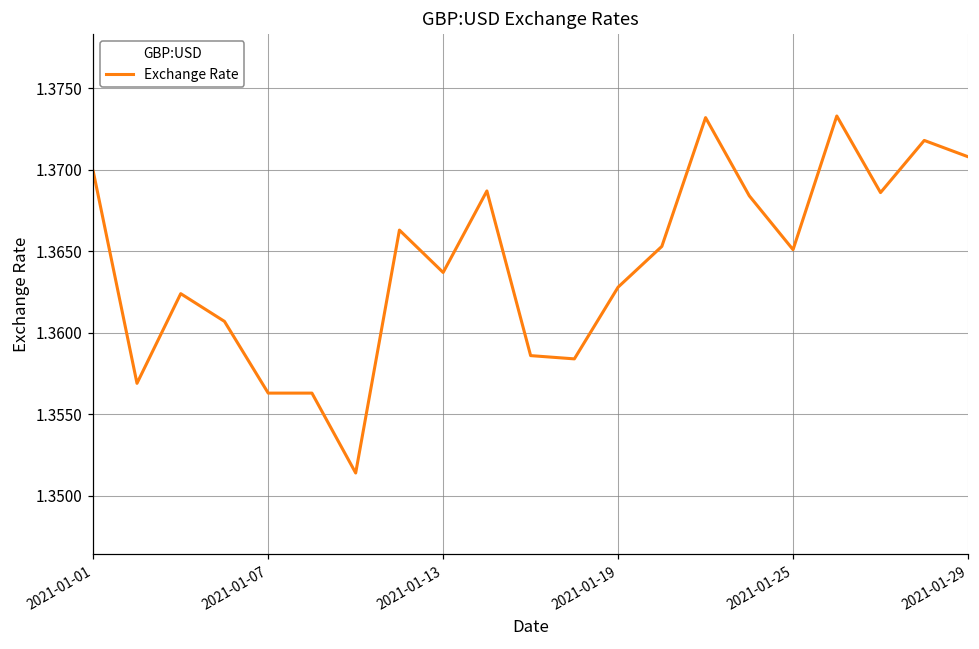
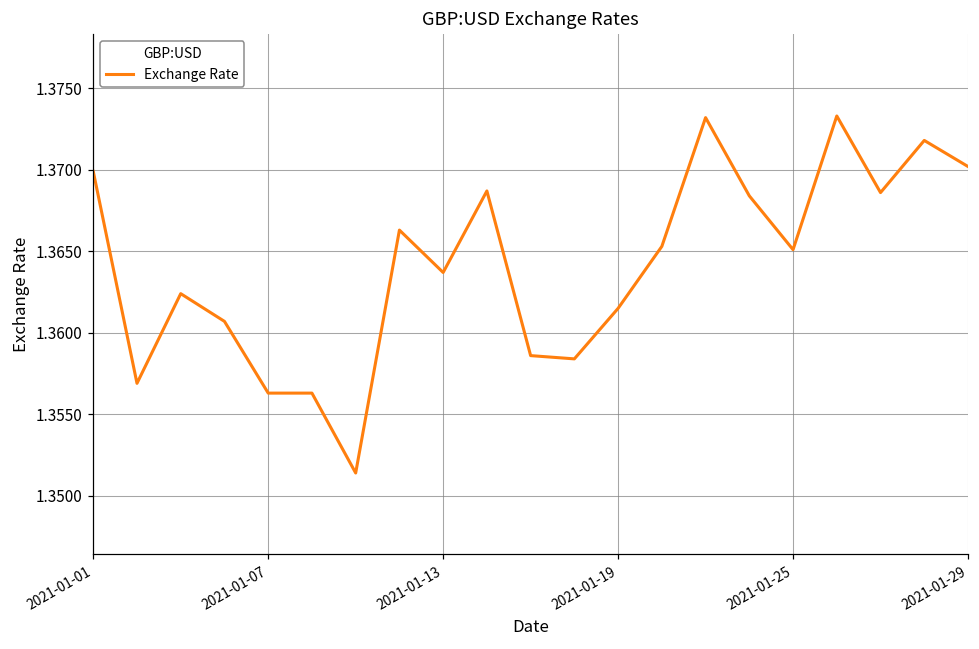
2021-01-19: 1.3628 -> 1.3615
2021-01-29: 1.3708 -> 1.3702
